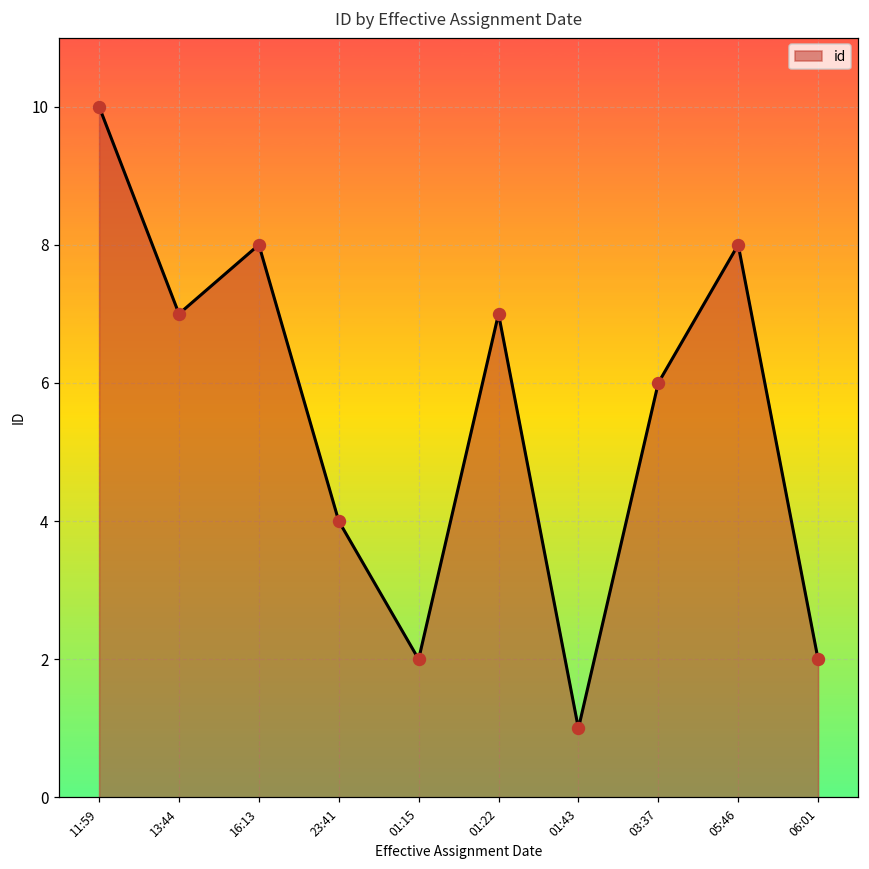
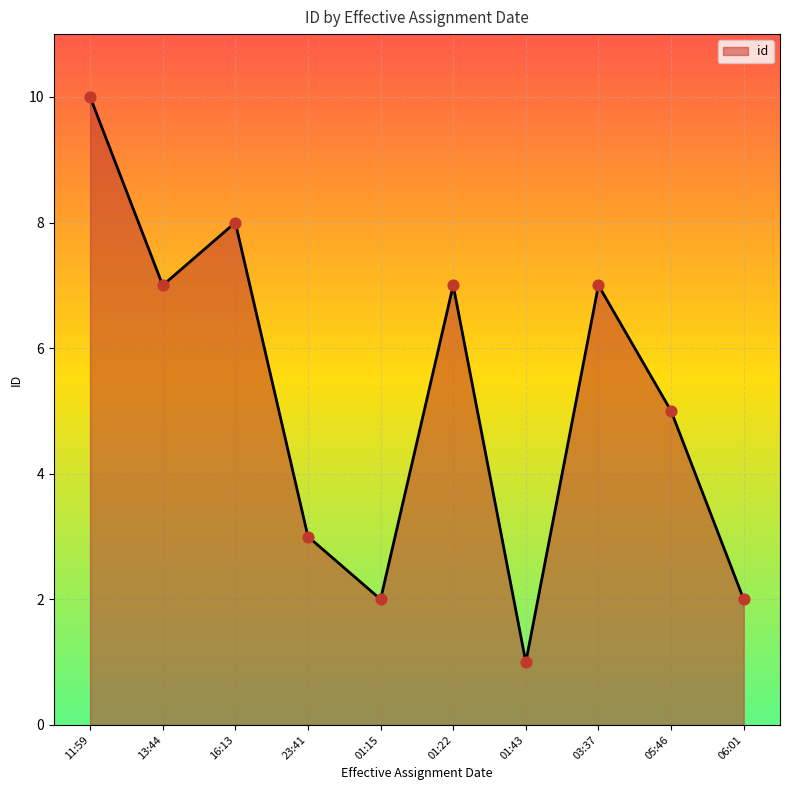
23:41: 4 -> 3
03:37: 6 -> 7
05:46: 8 -> 5
